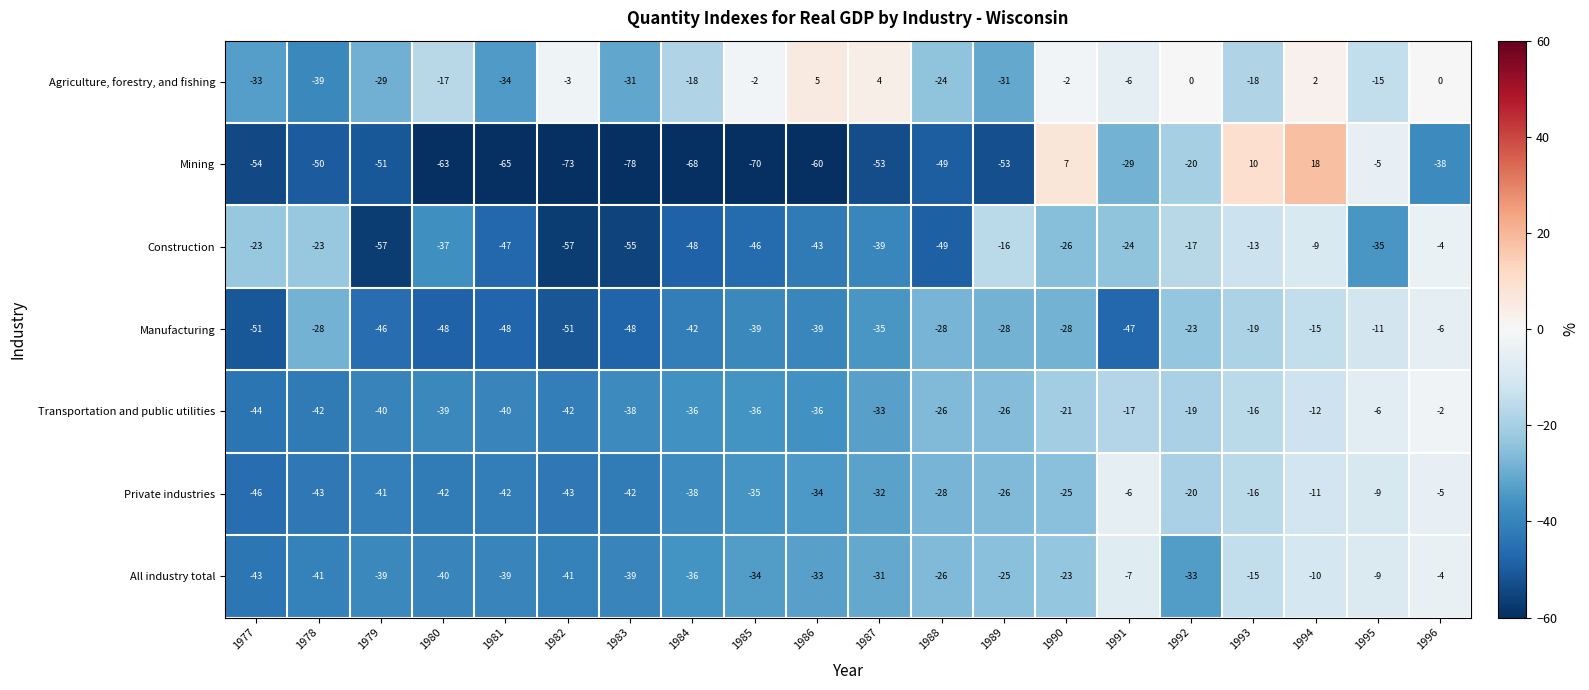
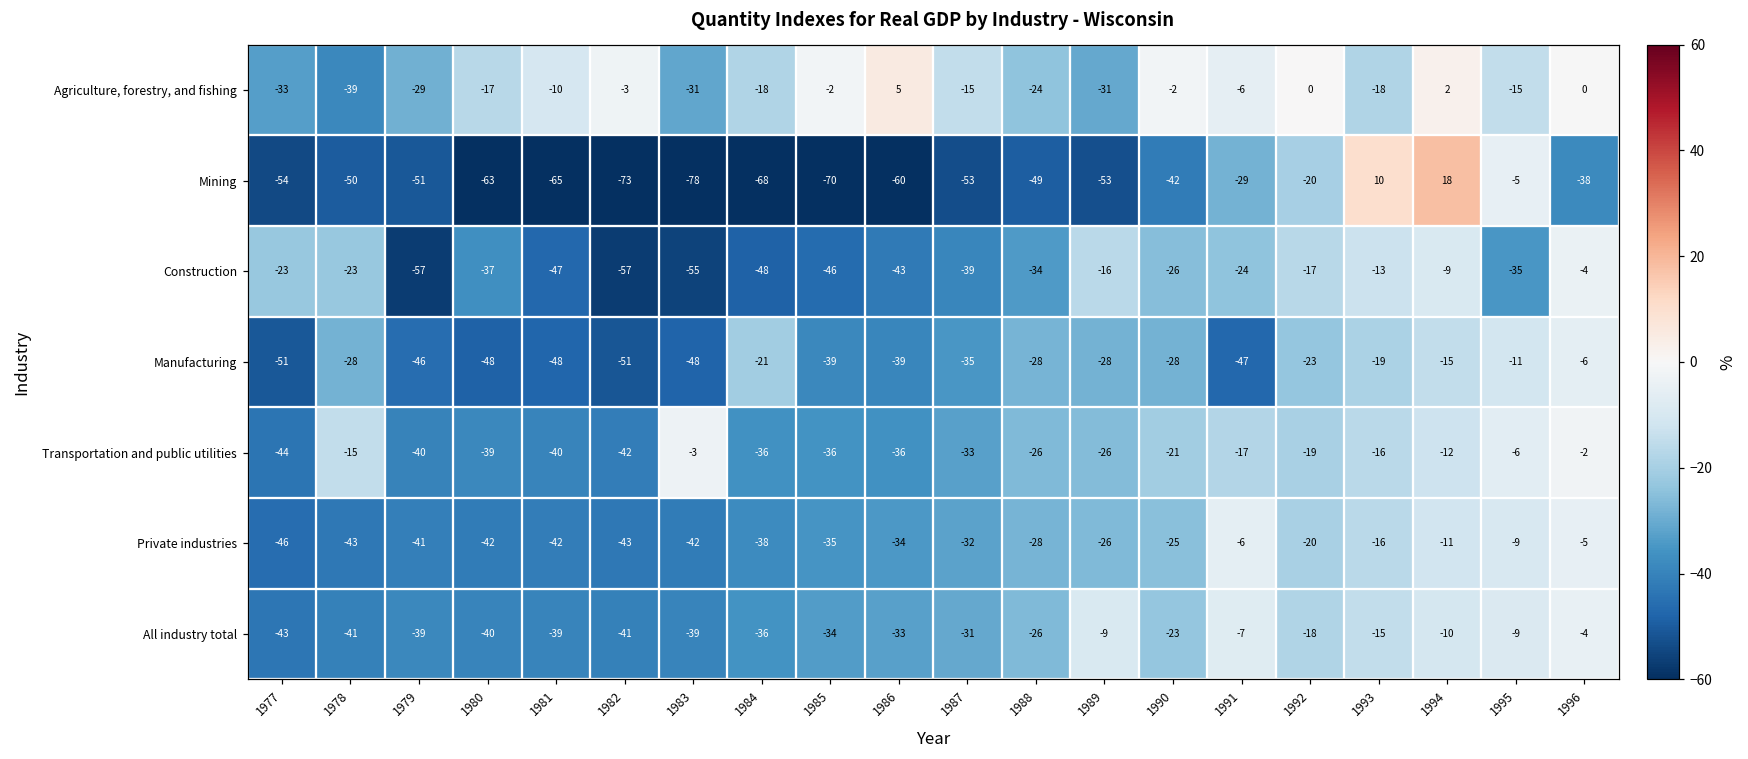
Agriculture, forestry, and fishing, 1981: -34 -> -10
Agriculture, forestry, and fishing, 1987: 4 -> -15
Mining, 1990: 7 -> -42
Construction, 1988: -49 -> -34
Manufacturing, 1984: -42 -> -21
Transportation and public utilities, 1978: -42 -> -15
Transportation and public utilities, 1983: -38 -> -3
All industry total, 1989: -25 -> -9
All industry total, 1992: -33 -> -18
